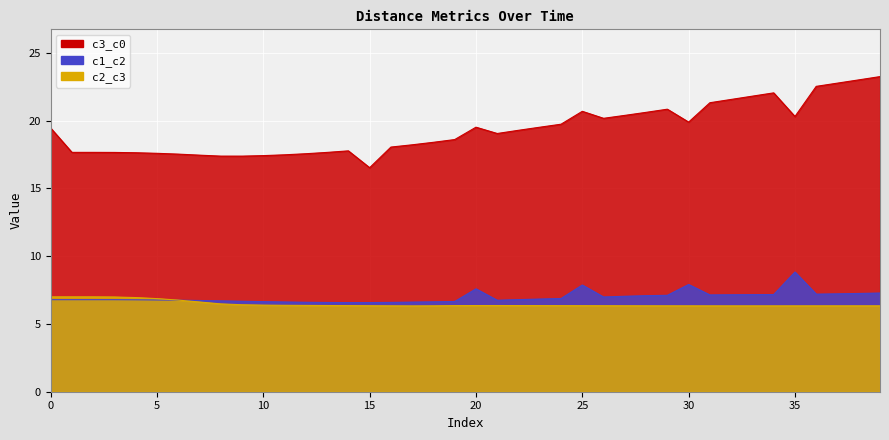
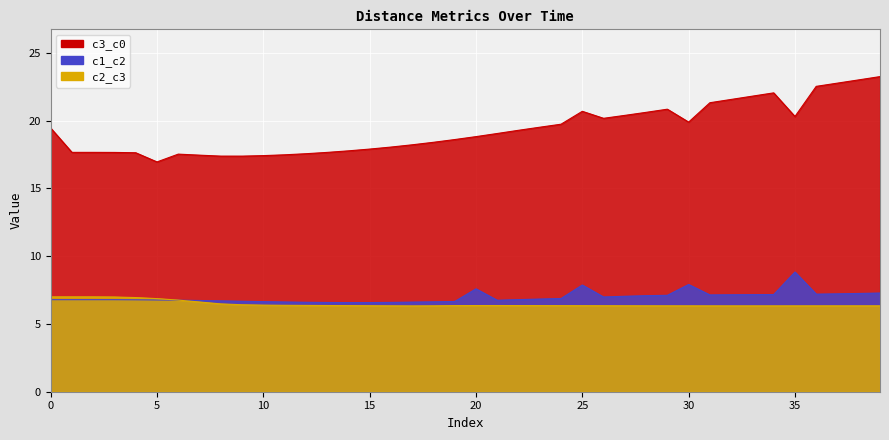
c3_c0, 5: 17.6 -> 17.0
c3_c0, 15: 16.5 -> 17.9
c3_c0, 20: 19.5 -> 18.8
